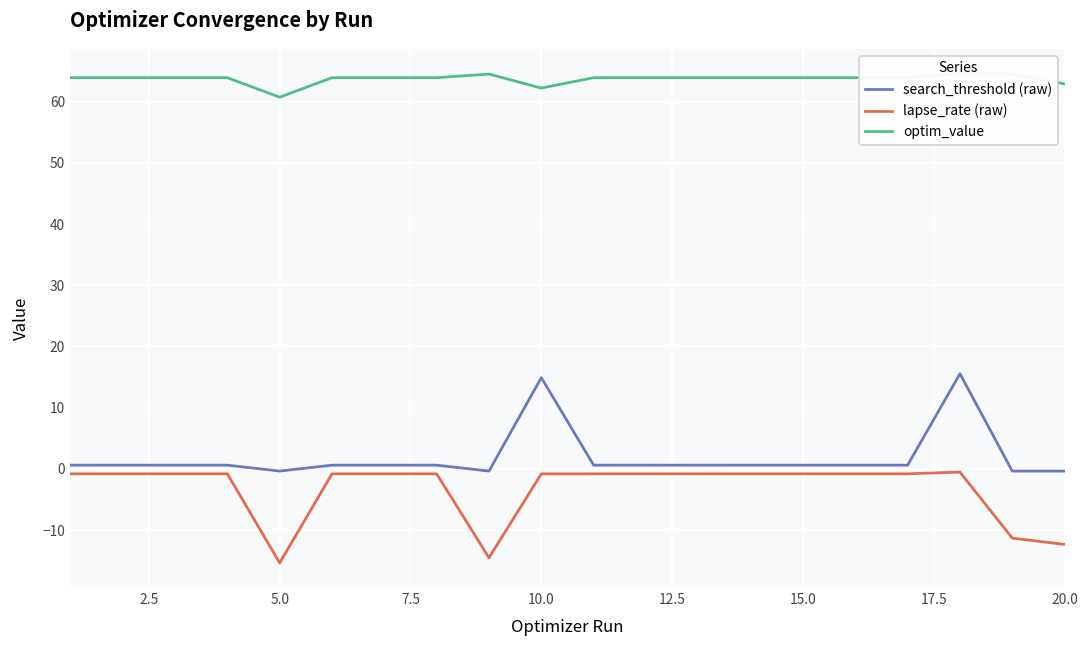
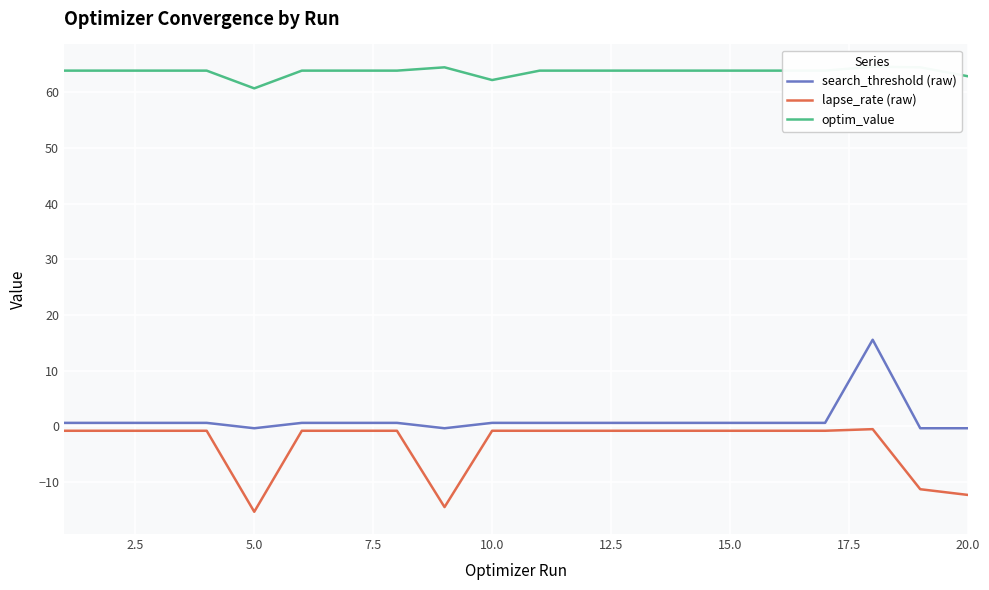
search_threshold (raw), 10.0: 15 -> 1
